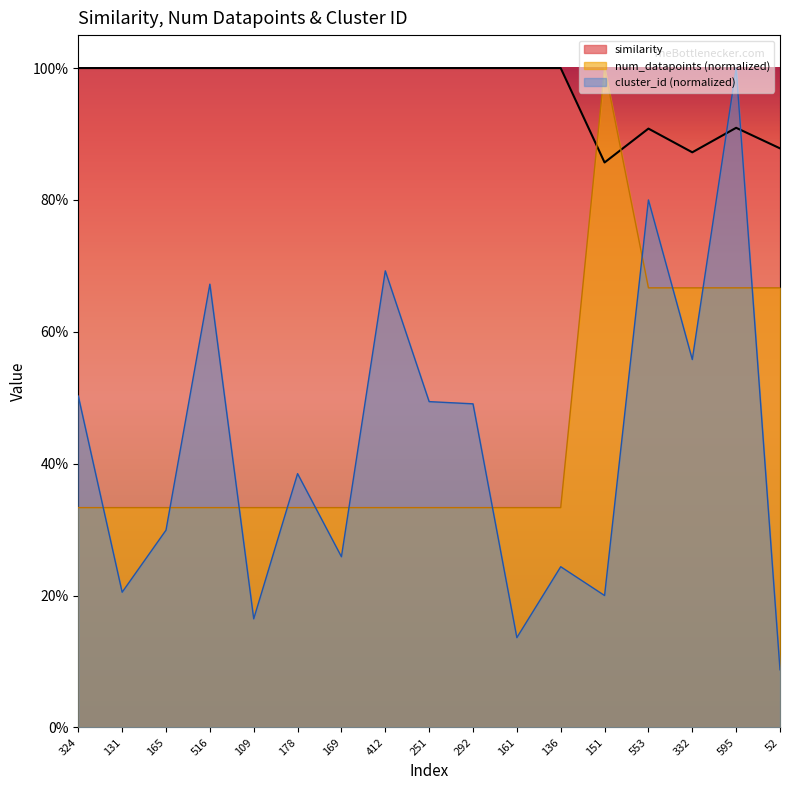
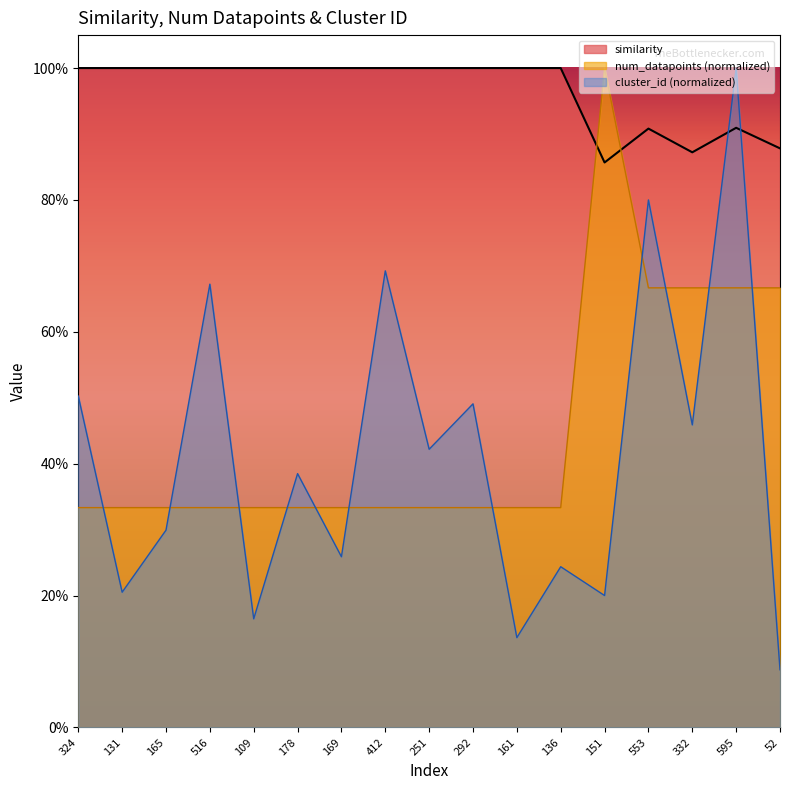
cluster_id (normalized), 251: 49% -> 42%
cluster_id (normalized), 332: 56% -> 46%
